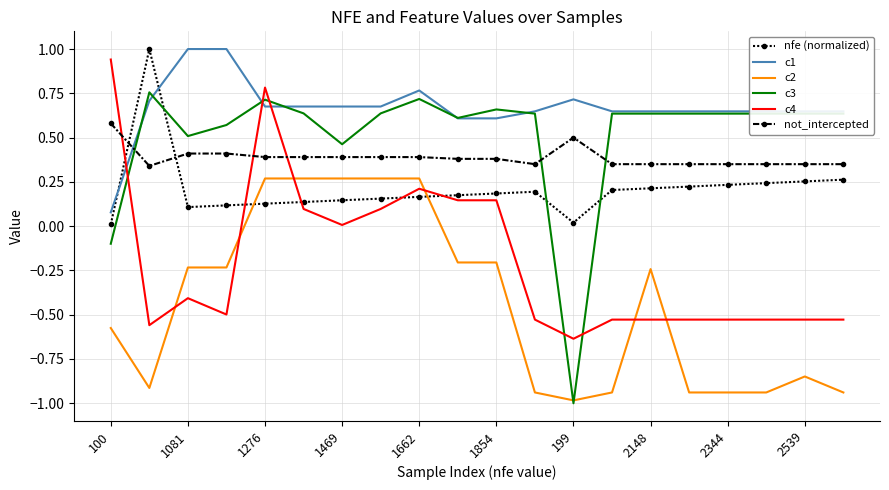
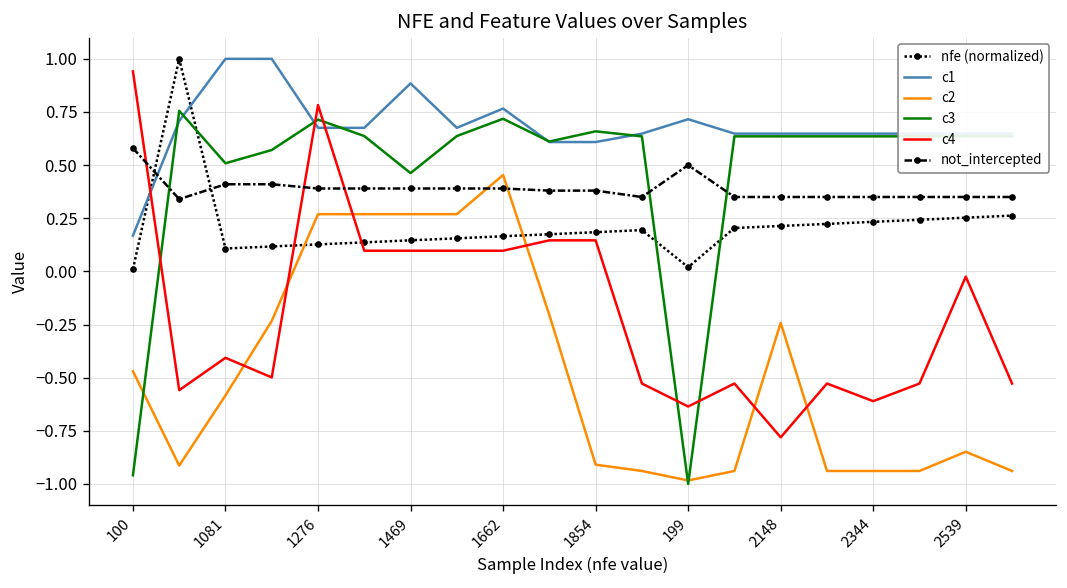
c1, 100: 0.08 -> 0.17
c2, 100: -0.58 -> -0.47
c3, 100: -0.10 -> -0.96
c2, 1081: -0.23 -> -0.58
c1, 1469: 0.68 -> 0.88
c4, 1469: 0.01 -> 0.10
c2, 1662: 0.27 -> 0.45
c4, 1662: 0.21 -> 0.10
c2, 1854: -0.21 -> -0.91
c4, 2148: -0.53 -> -0.78
c4, 2344: -0.53 -> -0.61
c4, 2539: -0.53 -> -0.02
